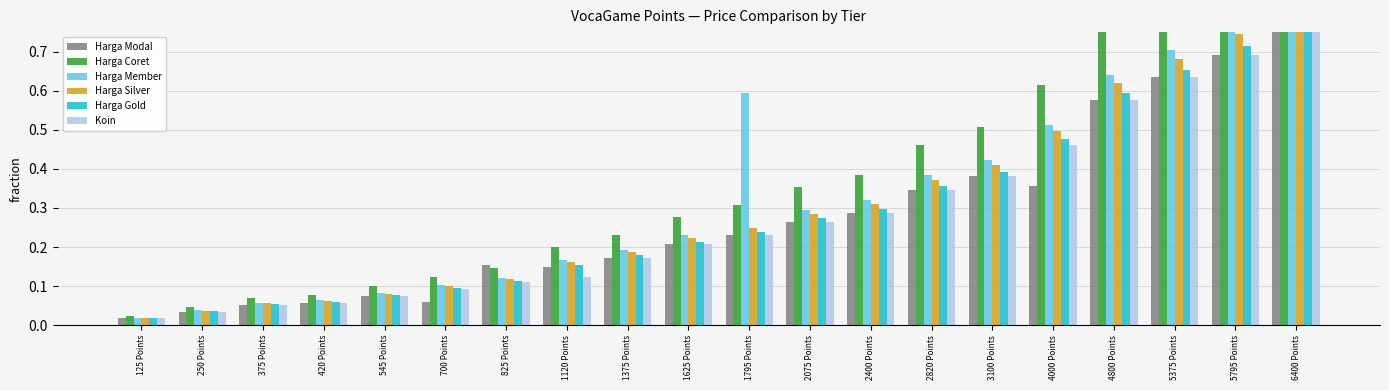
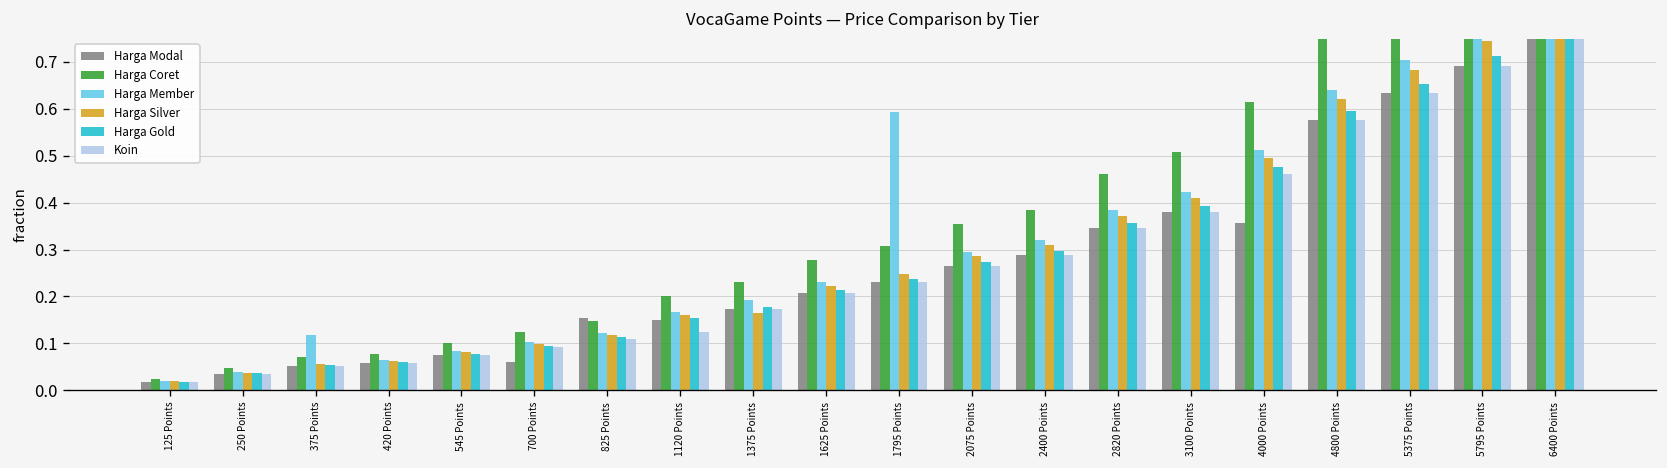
Harga Member, 375 Points: 0.06 -> 0.12
Harga Silver, 1375 Points: 0.19 -> 0.16
